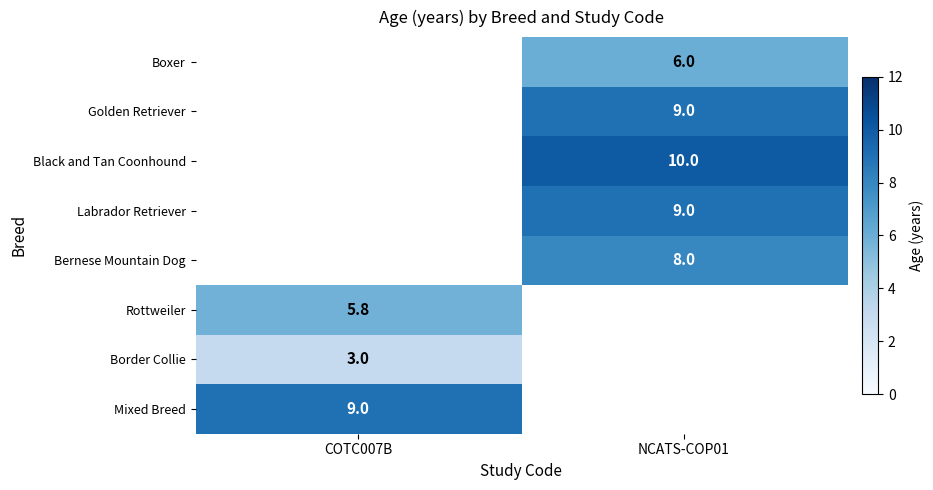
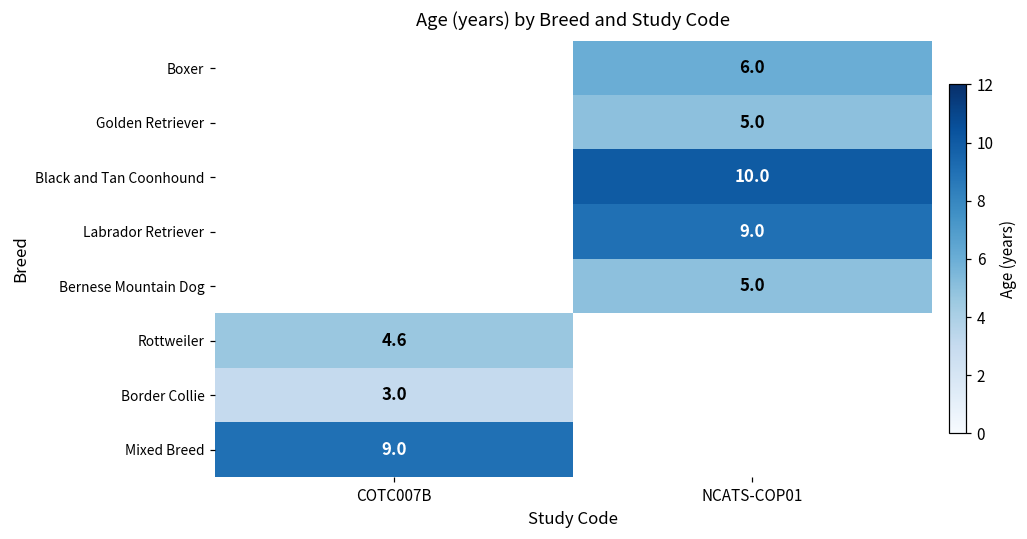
Golden Retriever, NCATS-COP01: 9.0 -> 5.0
Bernese Mountain Dog, NCATS-COP01: 8.0 -> 5.0
Rottweiler, COTC007B: 5.8 -> 4.6
